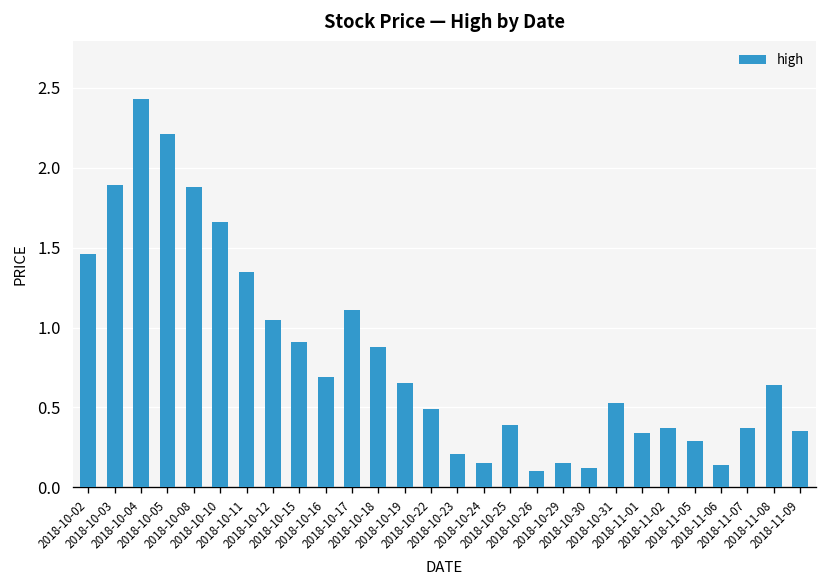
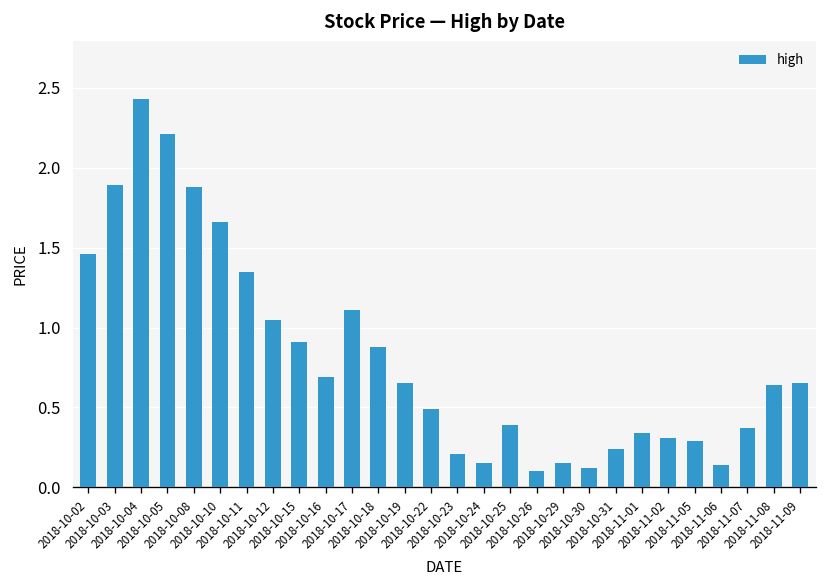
2018-10-31: 0.53 -> 0.24
2018-11-02: 0.37 -> 0.31
2018-11-09: 0.35 -> 0.65
